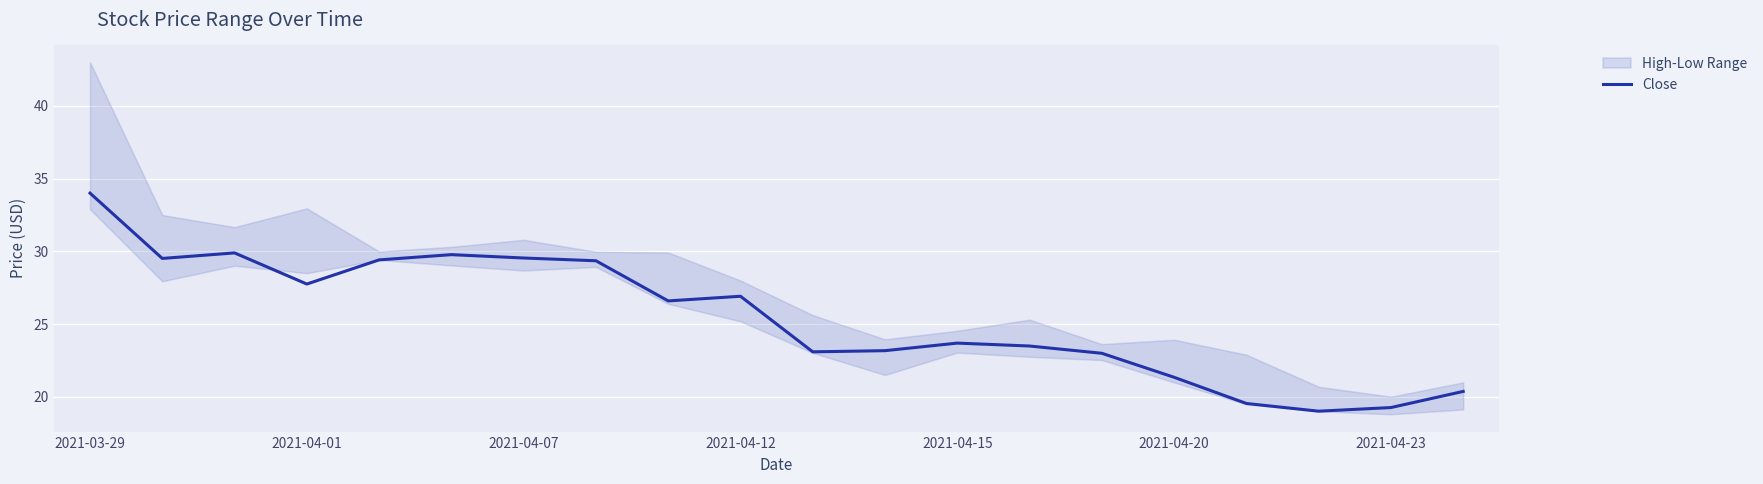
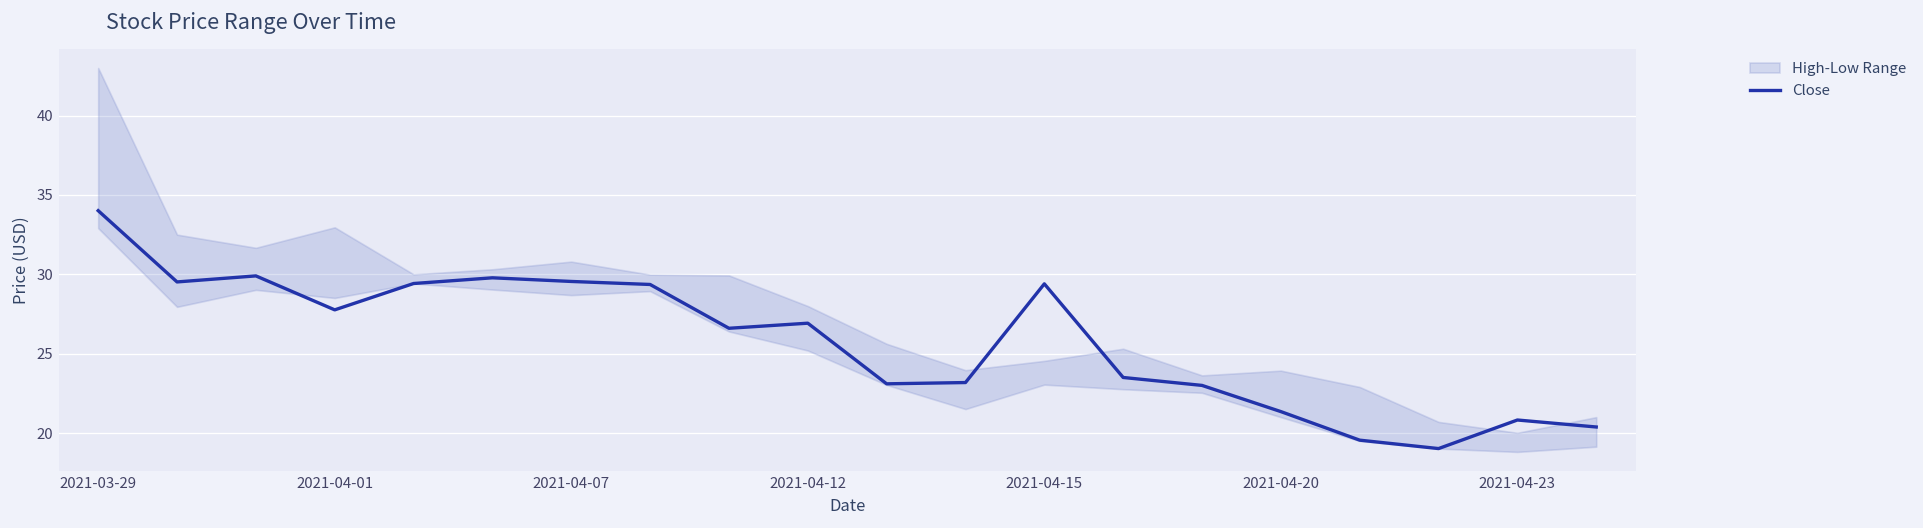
Close, 2021-04-15: 23.7 -> 29.4
Close, 2021-04-23: 19.3 -> 20.8
